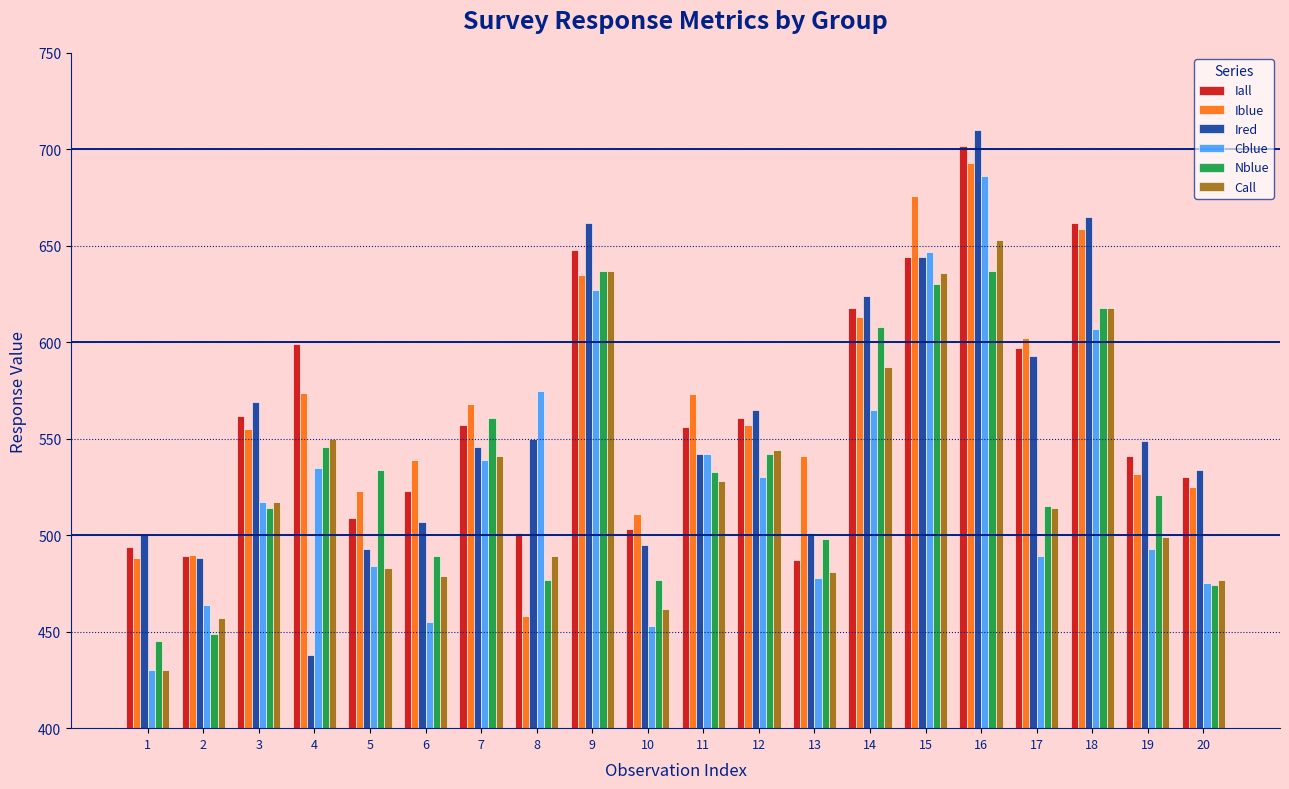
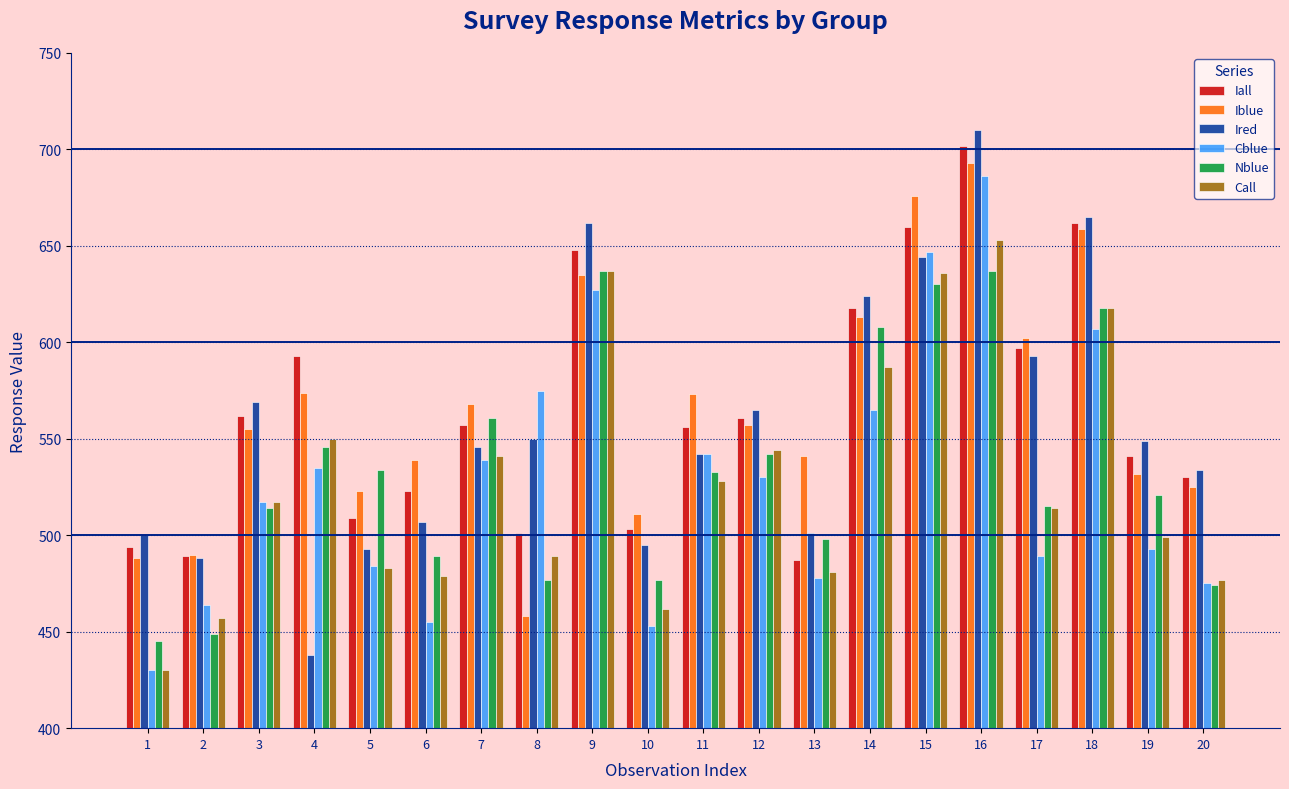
Iall, 4: 599 -> 593
Iall, 15: 644 -> 660
